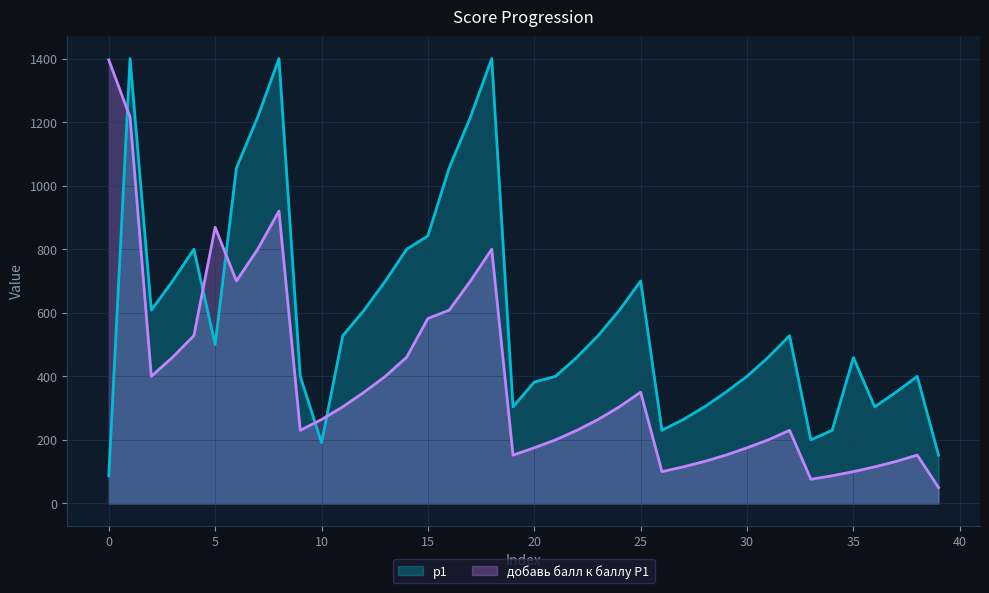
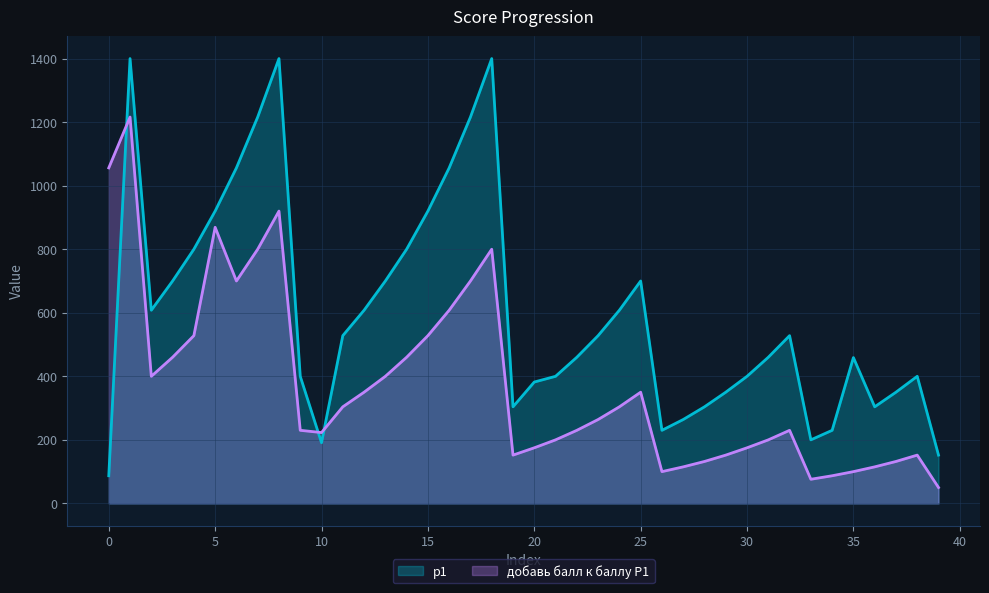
добавь балл к баллу P1, 0: 1400 -> 1060
p1, 5: 500 -> 920
добавь балл к баллу P1, 10: 260 -> 220
p1, 15: 840 -> 920
добавь балл к баллу P1, 15: 580 -> 530
